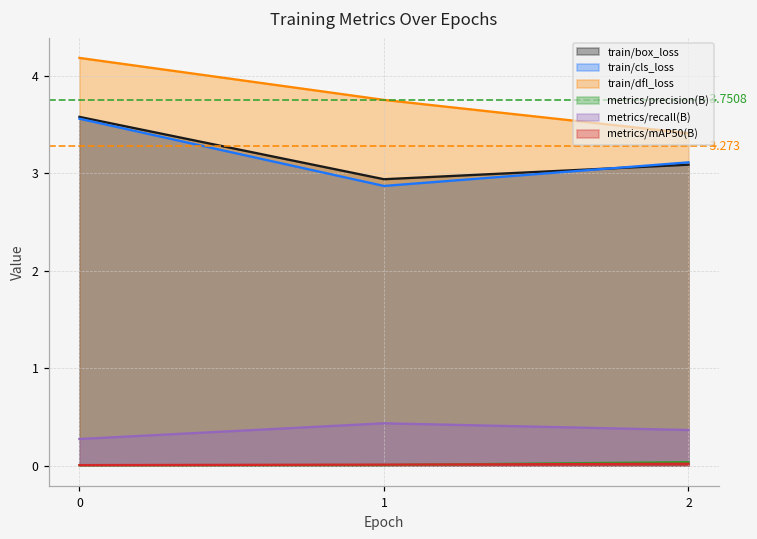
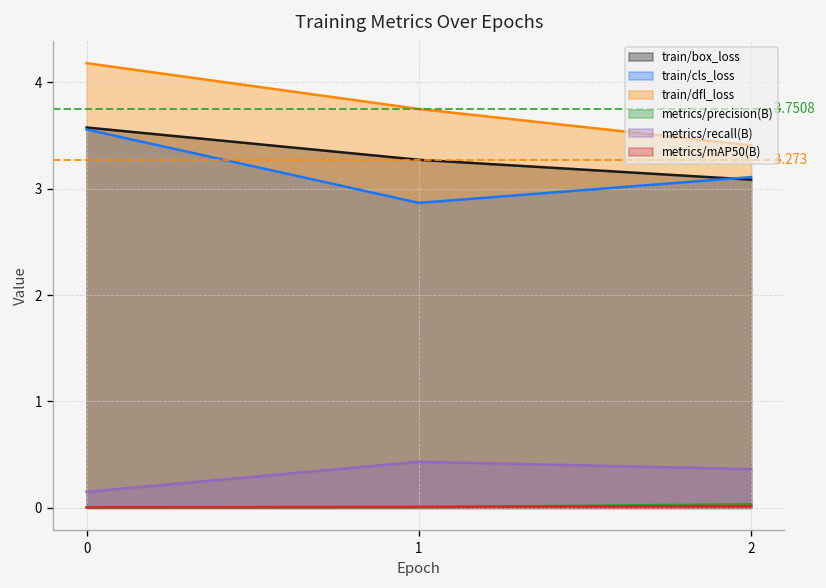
metrics/recall(B), 0: 0.3 -> 0.2
train/box_loss, 1: 2.9 -> 3.3
